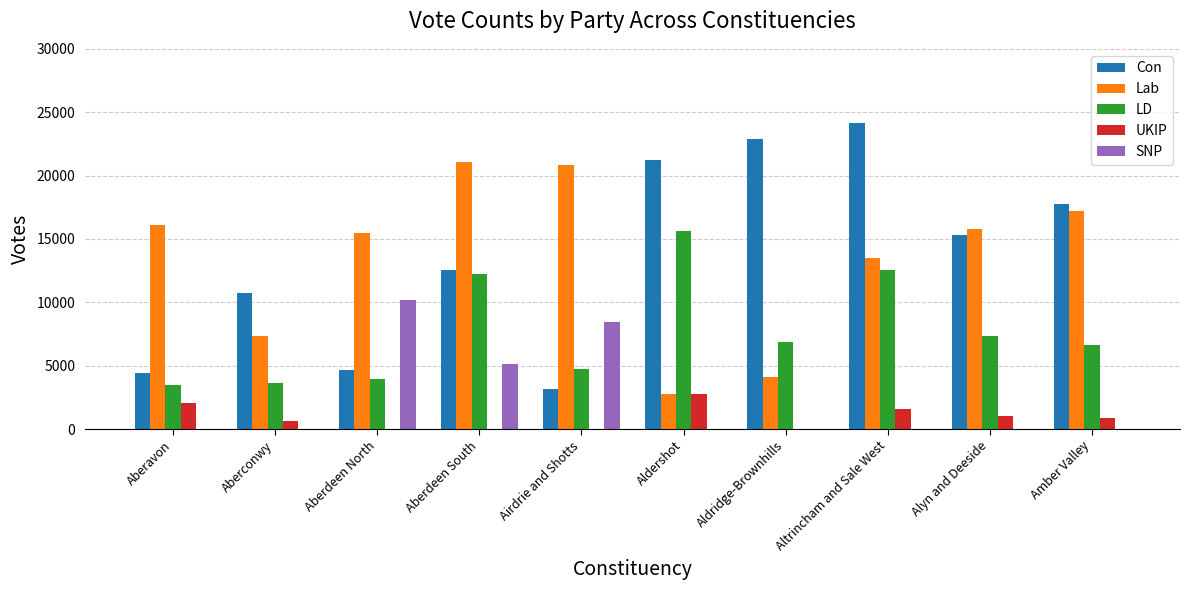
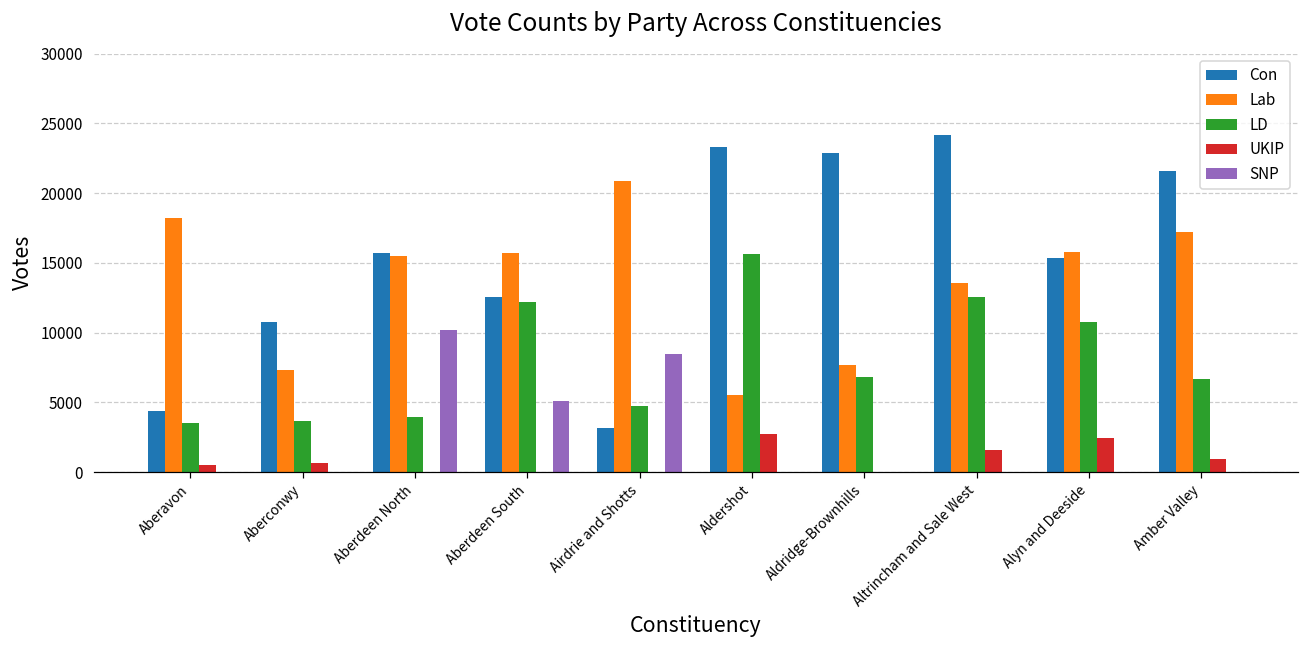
Lab, Aberavon: 16100 -> 18200
UKIP, Aberavon: 2100 -> 500
Con, Aberdeen North: 4700 -> 15700
Lab, Aberdeen South: 21100 -> 15700
Con, Aldershot: 21200 -> 23300
Lab, Aldershot: 2700 -> 5500
Lab, Aldridge-Brownhills: 4100 -> 7600
LD, Alyn and Deeside: 7300 -> 10800
UKIP, Alyn and Deeside: 1000 -> 2400
Con, Amber Valley: 17700 -> 21600
